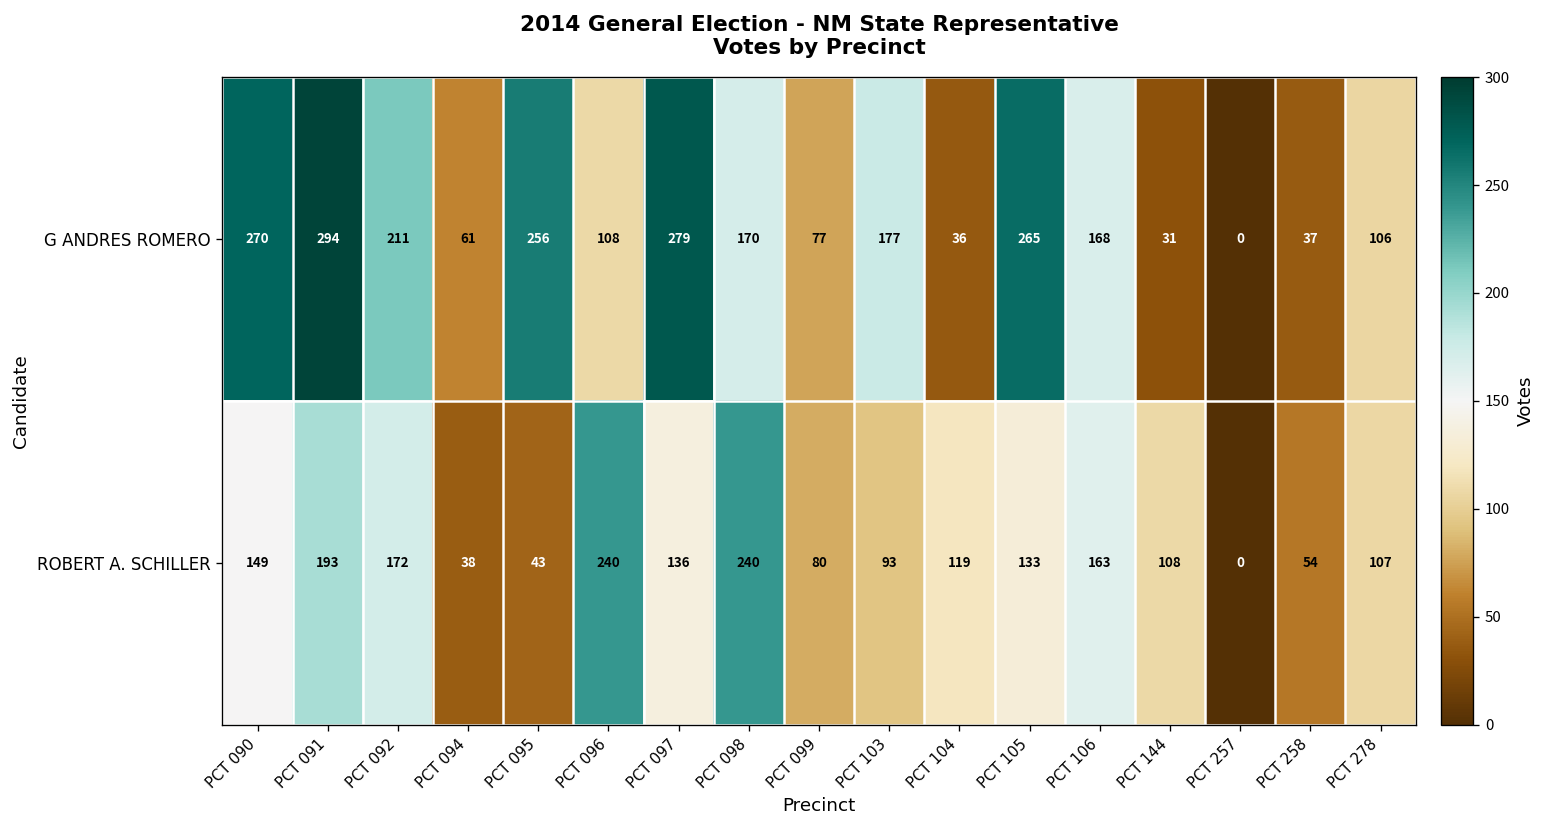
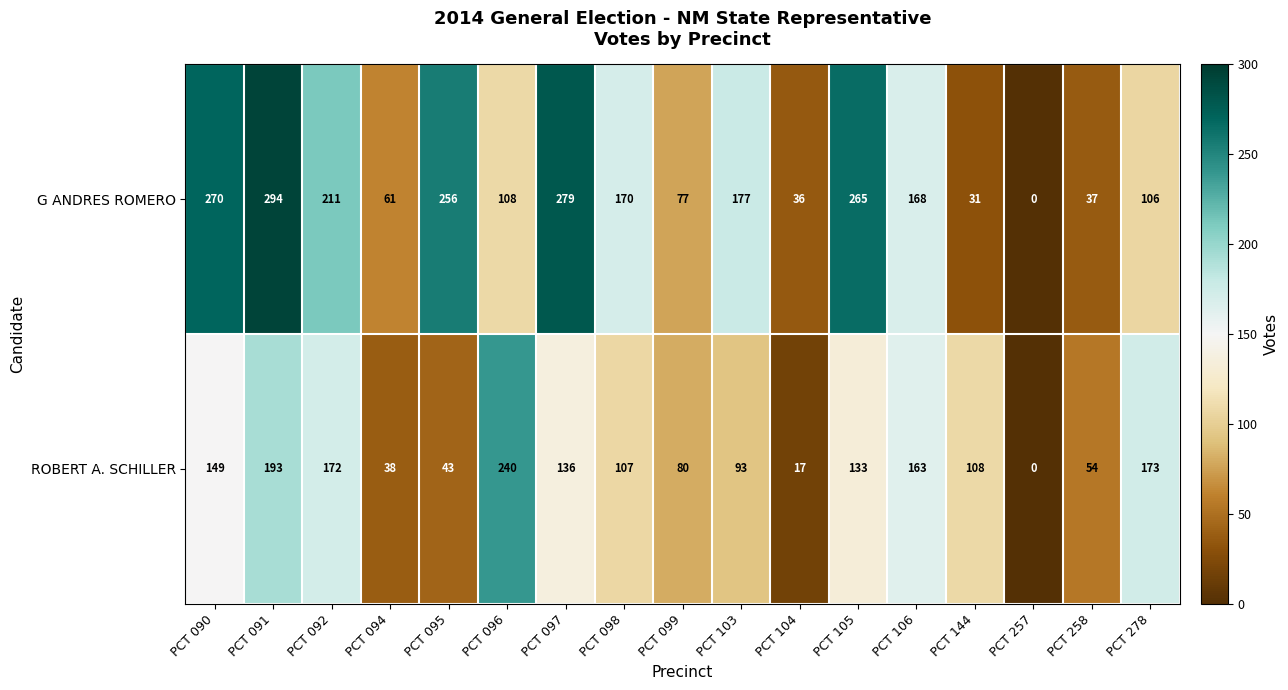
ROBERT A. SCHILLER, PCT 098: 240 -> 107
ROBERT A. SCHILLER, PCT 104: 119 -> 17
ROBERT A. SCHILLER, PCT 278: 107 -> 173
